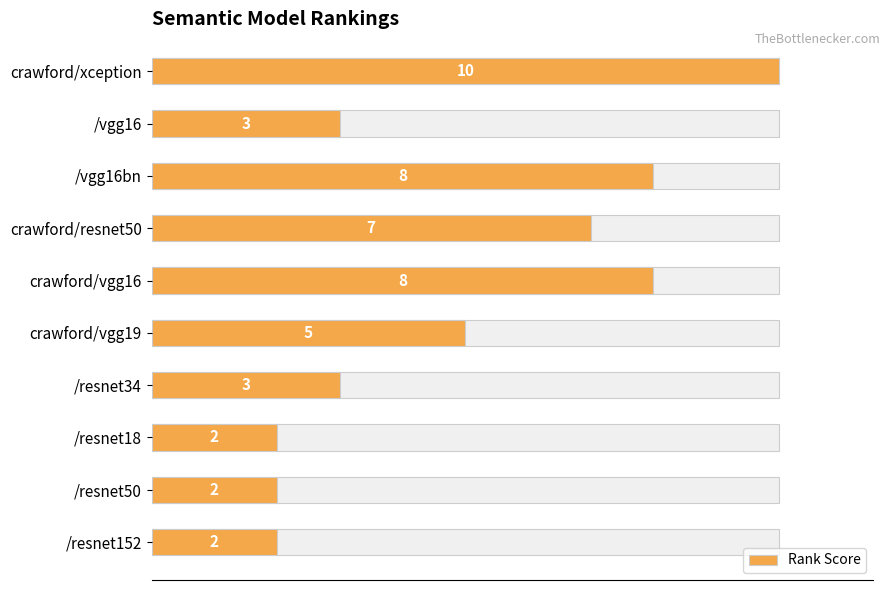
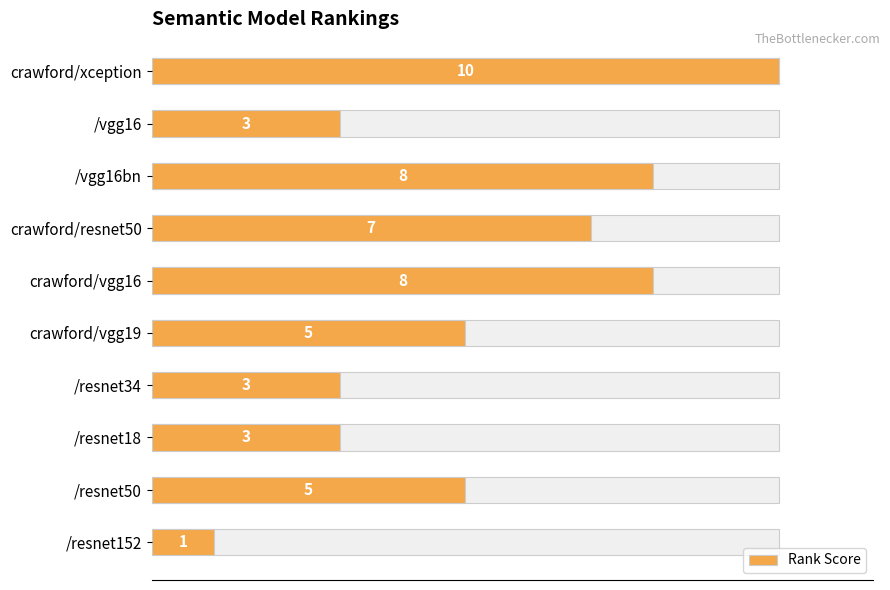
Rank Score, /resnet18: 2 -> 3
Rank Score, /resnet50: 2 -> 5
Rank Score, /resnet152: 2 -> 1
